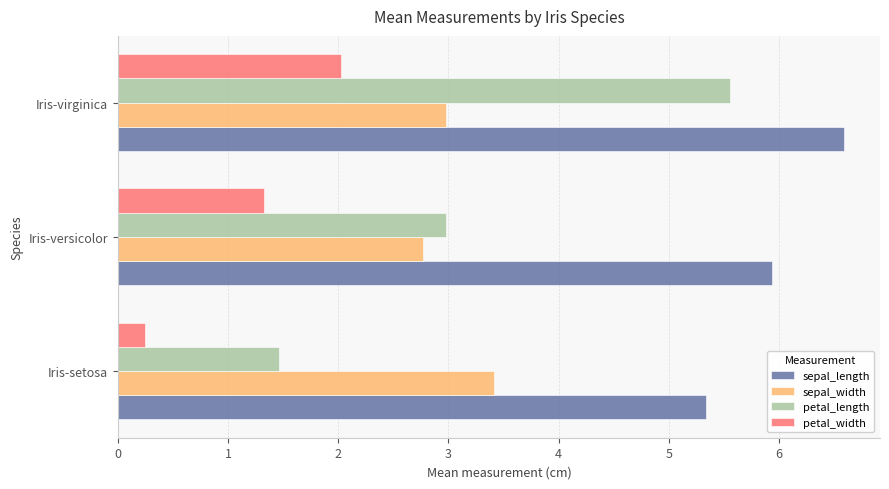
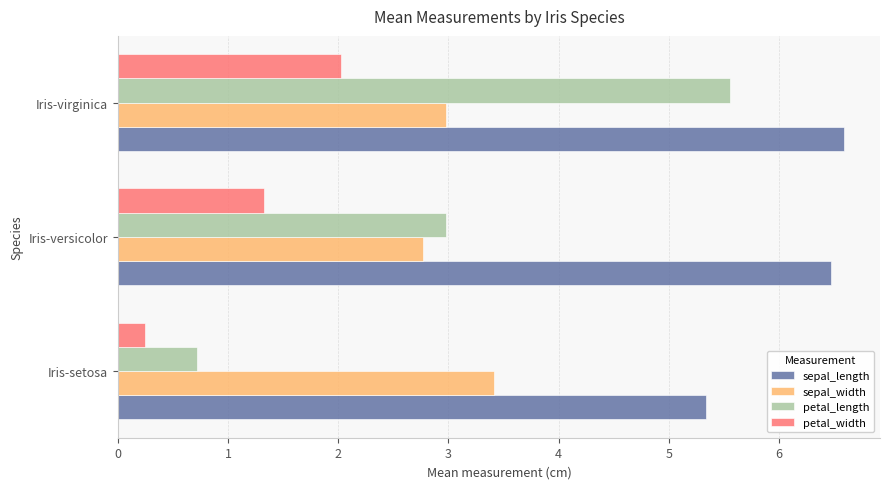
sepal_length, Iris-versicolor: 5.94 -> 6.48
petal_length, Iris-setosa: 1.46 -> 0.71
